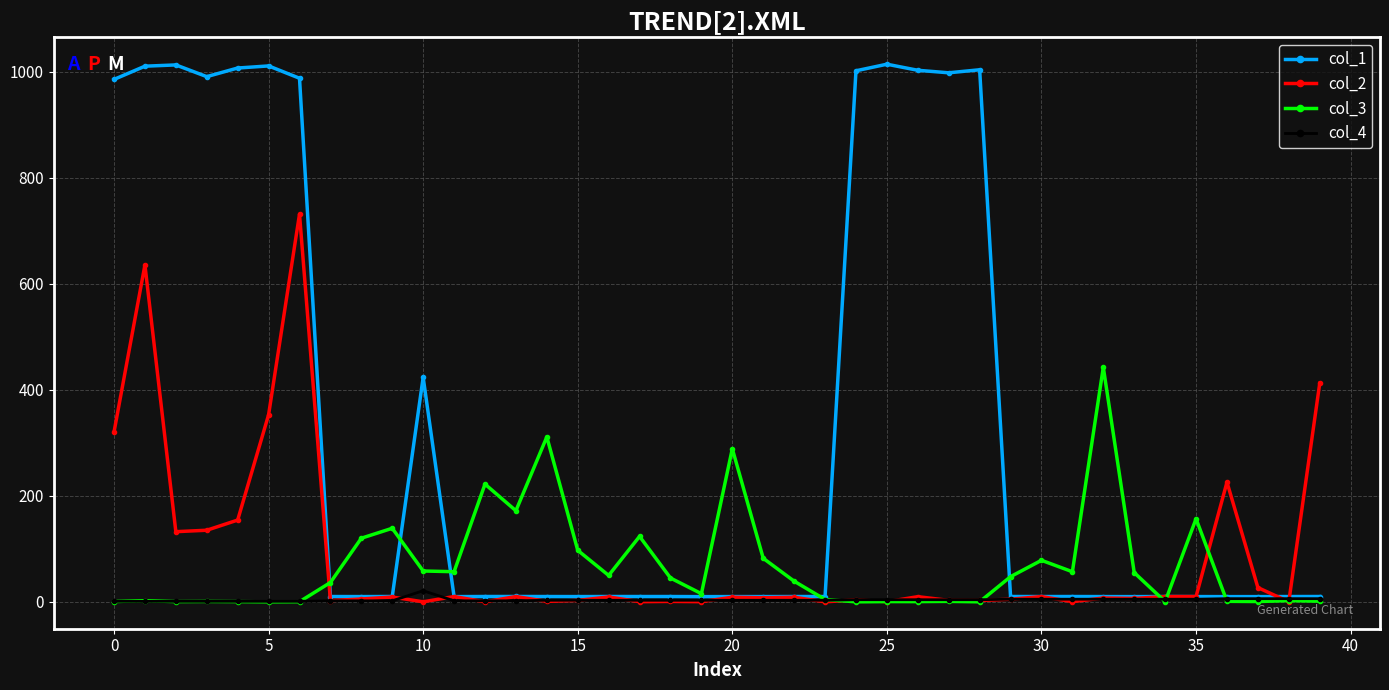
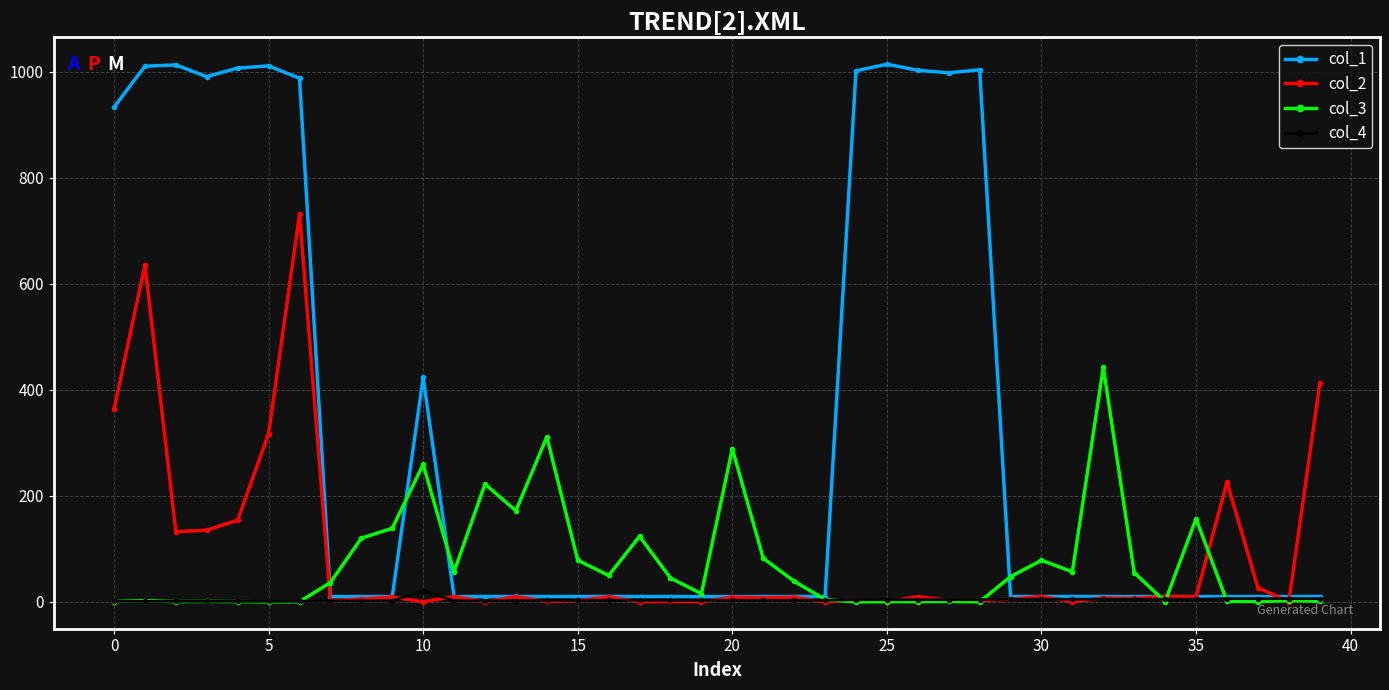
col_1, 0: 990 -> 930
col_2, 0: 320 -> 360
col_2, 5: 350 -> 320
col_3, 10: 60 -> 260
col_3, 15: 100 -> 80
